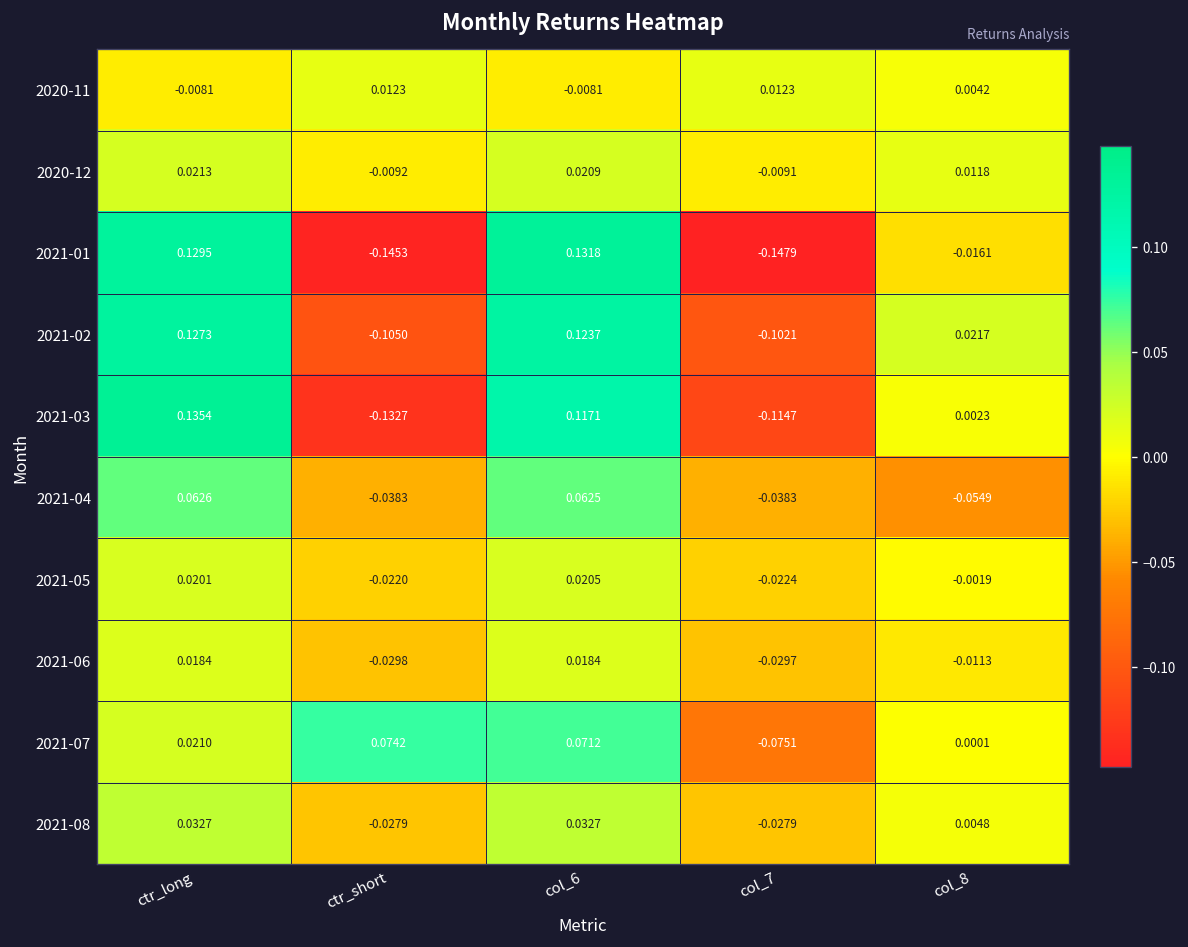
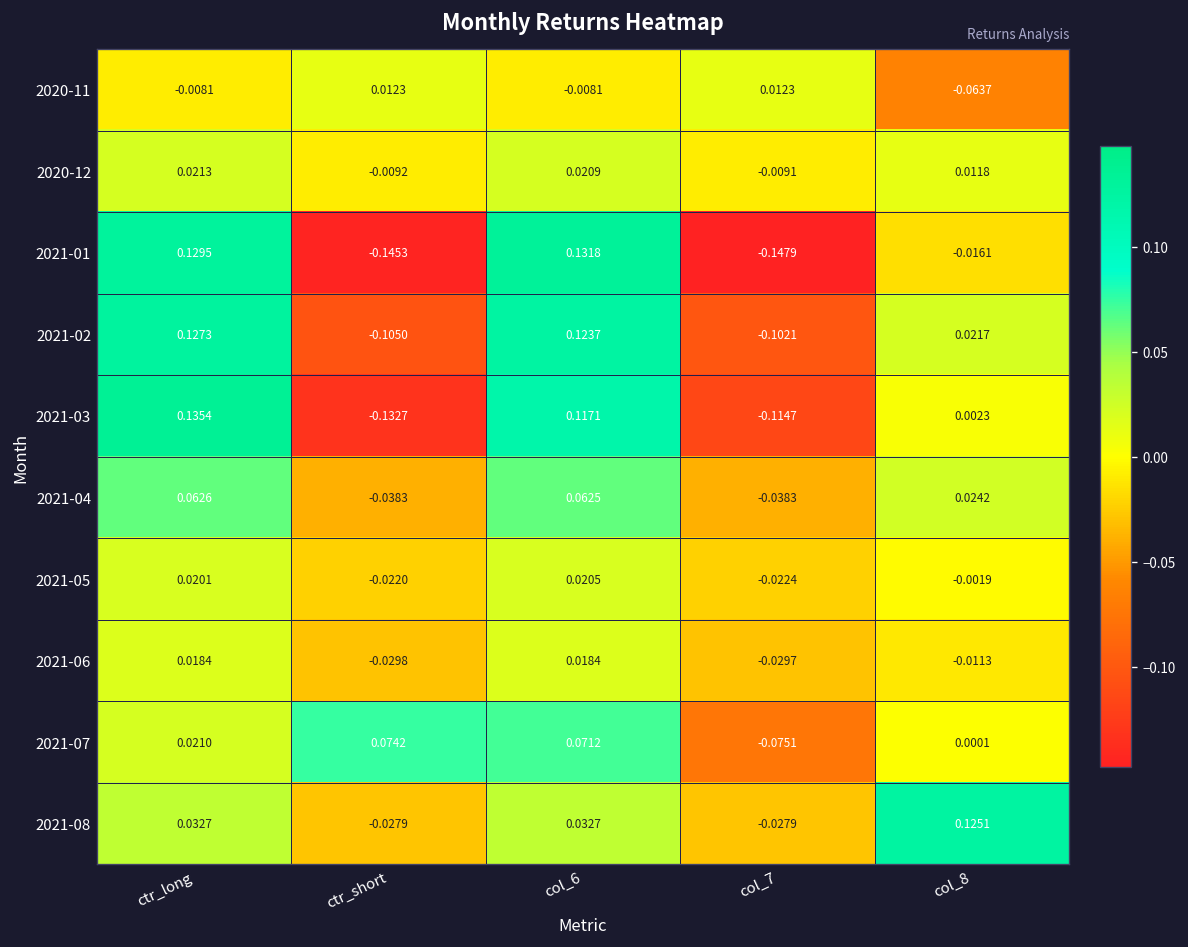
2020-11, col_8: 0.0042 -> -0.0637
2021-04, col_8: -0.0549 -> 0.0242
2021-08, col_8: 0.0048 -> 0.1251
